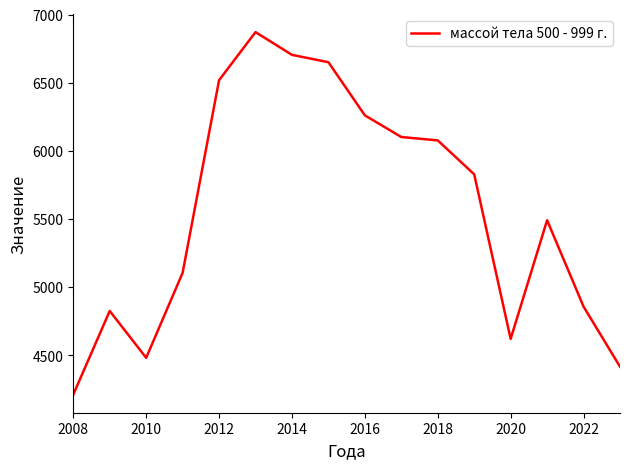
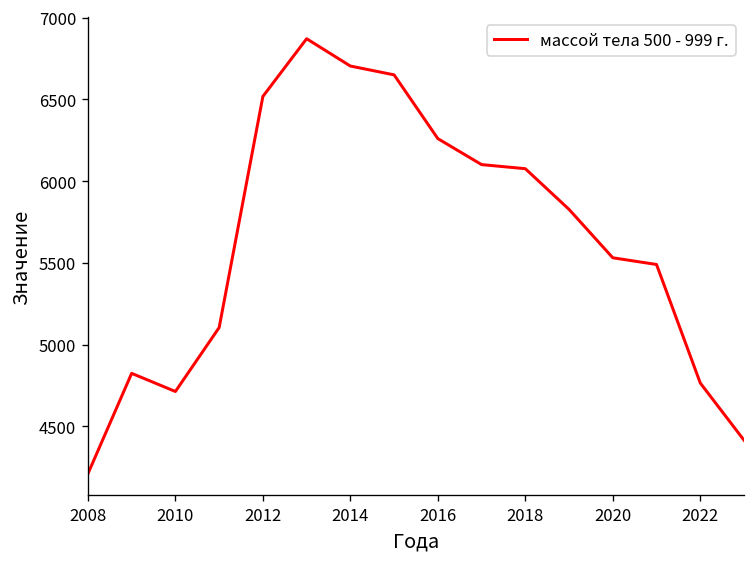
2010: 4480 -> 4710
2020: 4620 -> 5530
2022: 4860 -> 4770
